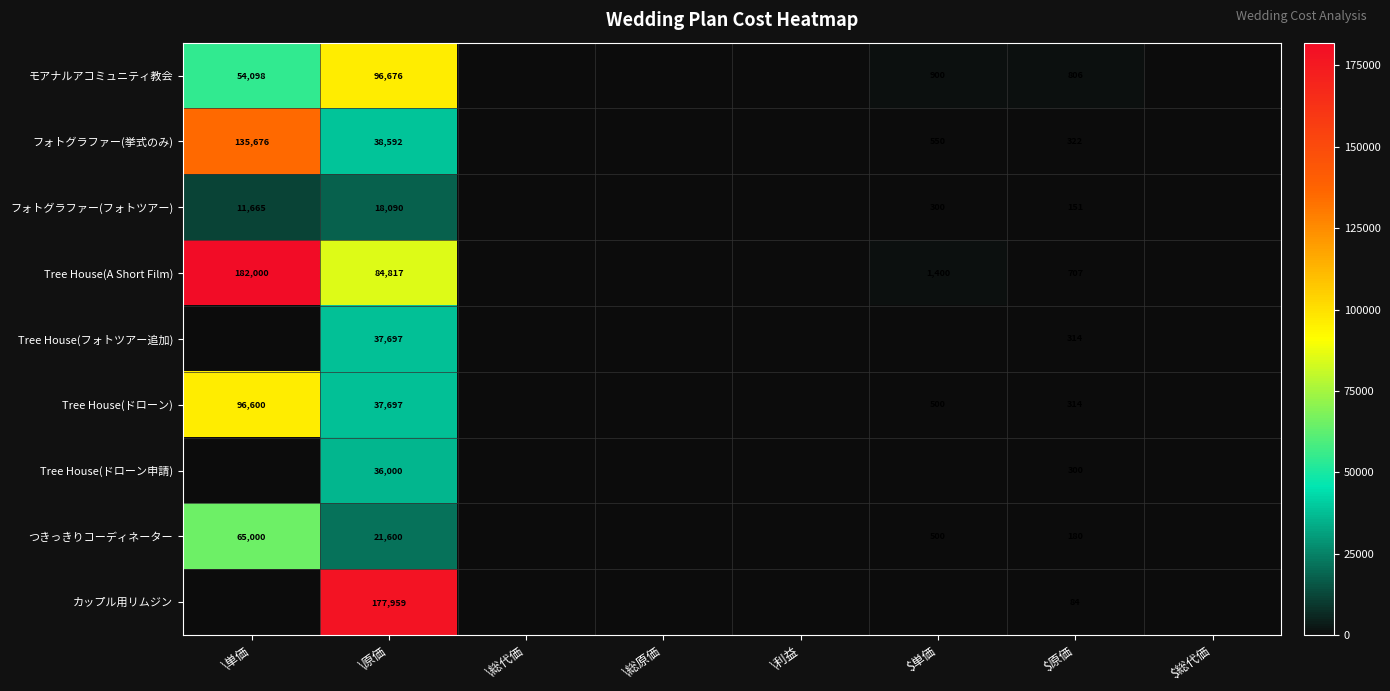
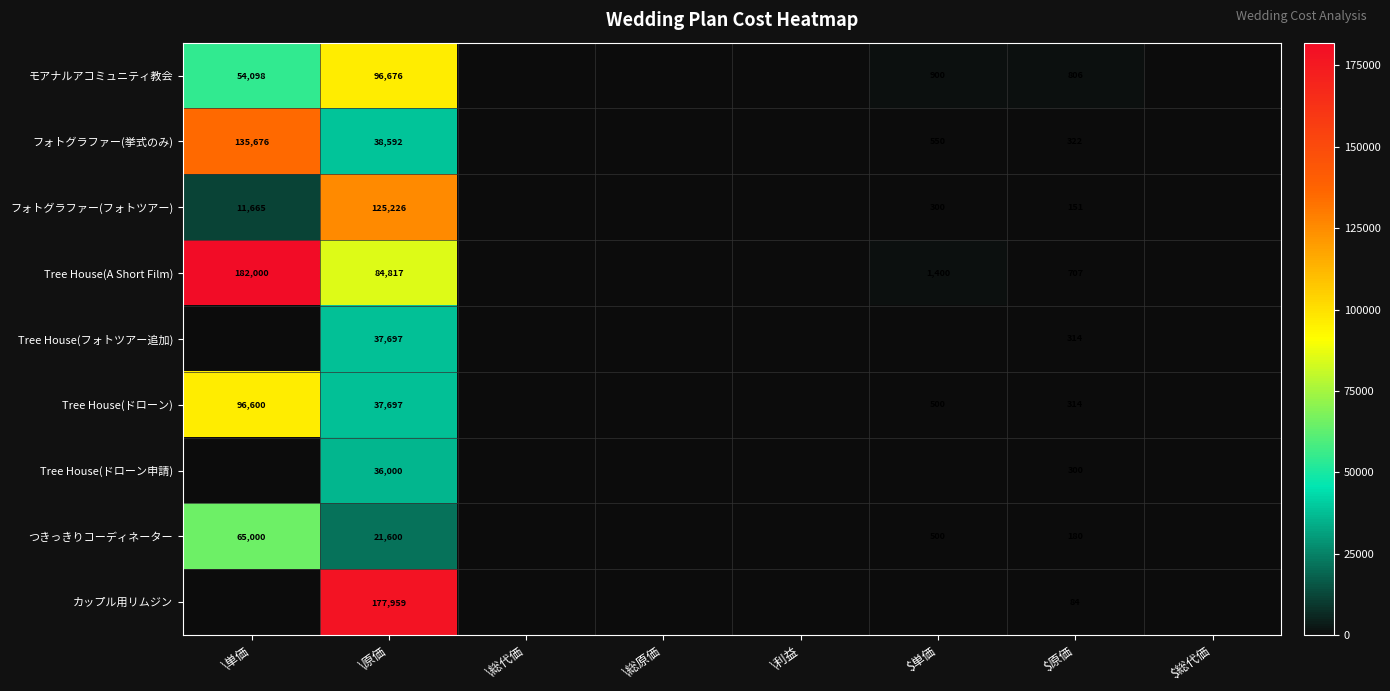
フォトグラファー(フォトツアー), \原価: 18,090 -> 125,226
